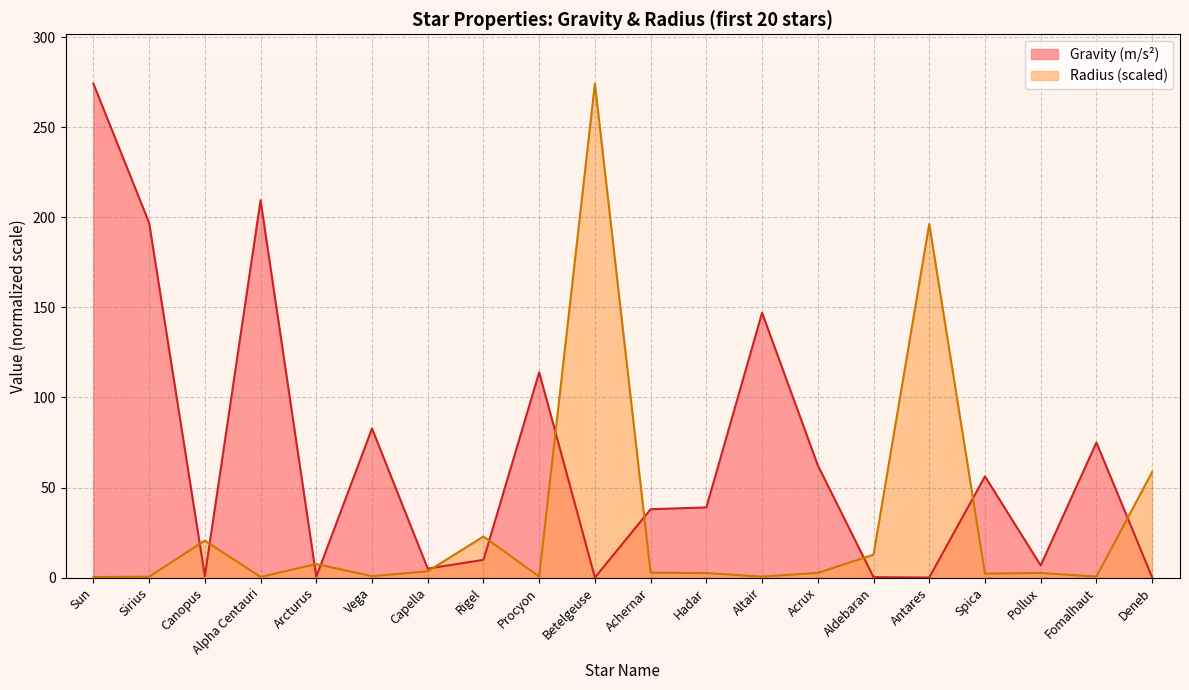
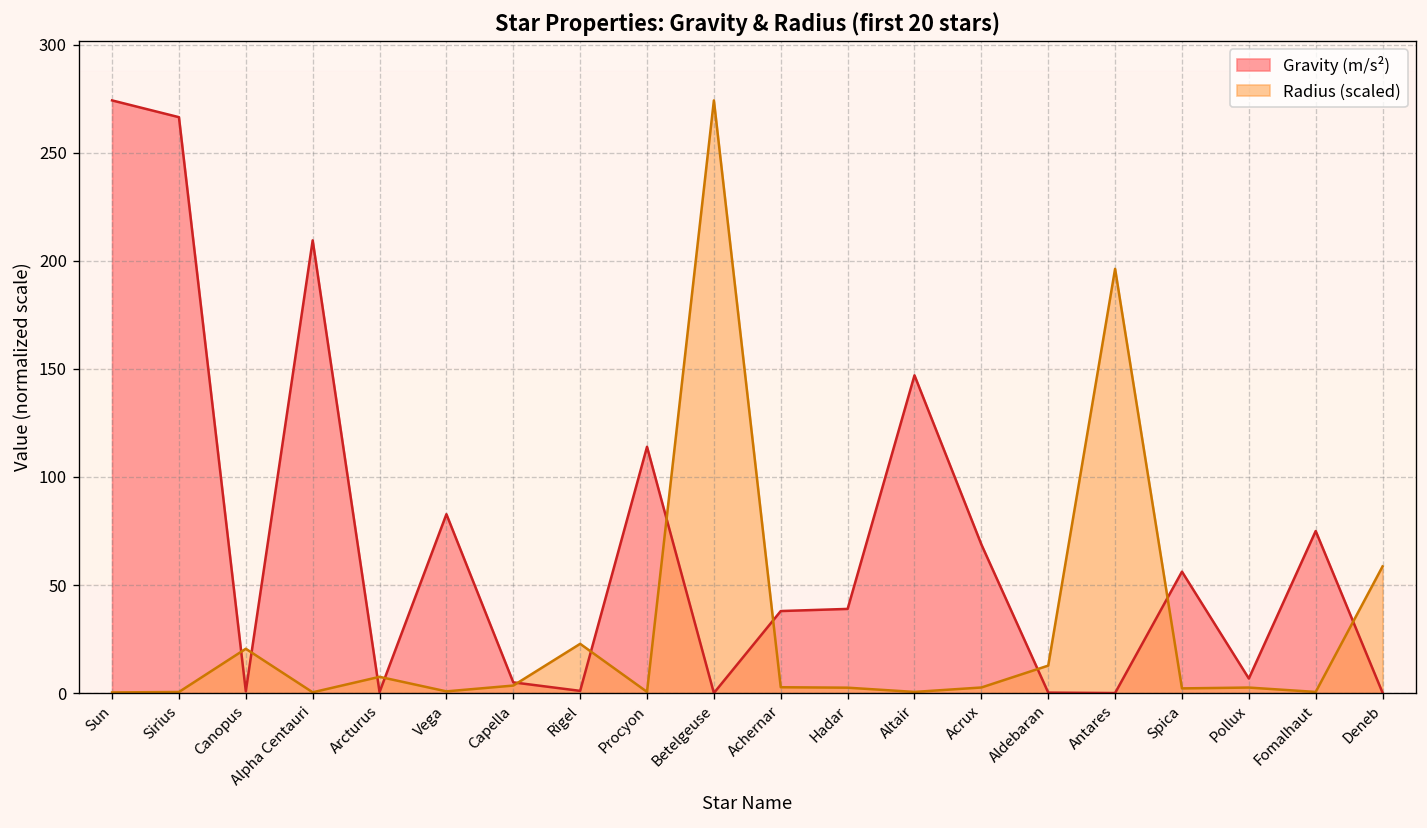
Gravity (m/s²), Sirius: 197 -> 267
Gravity (m/s²), Rigel: 10 -> 1
Gravity (m/s²), Acrux: 62 -> 69
